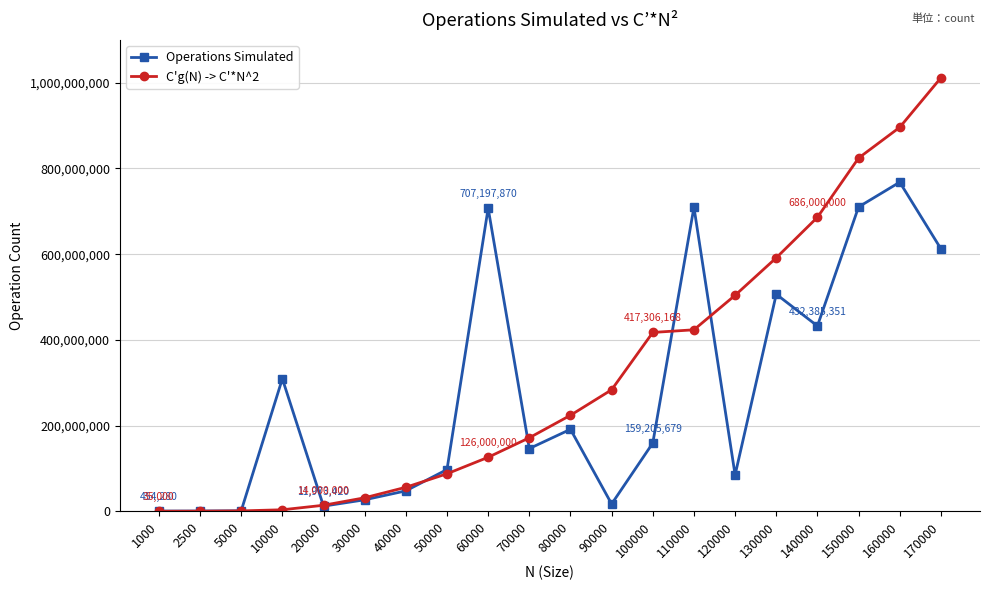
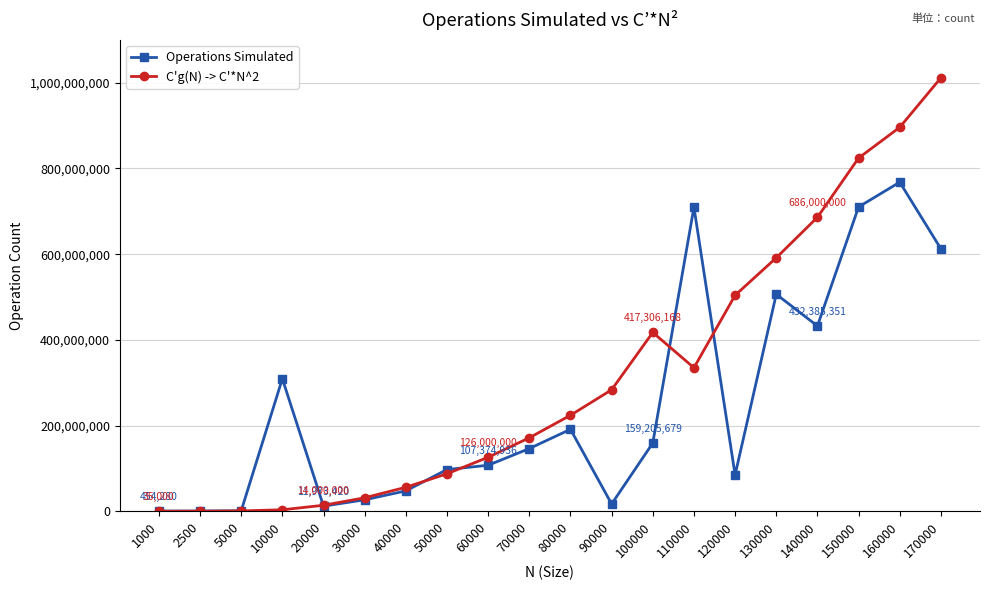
Operations Simulated, 60000: 707,197,870 -> 107,374,936
C'g(N) -> C'*N^2, 110000: 420,000,000 -> 330,000,000
